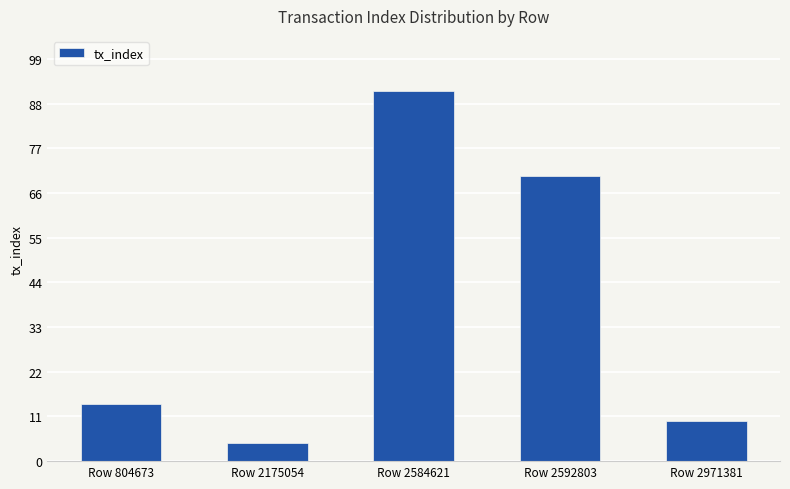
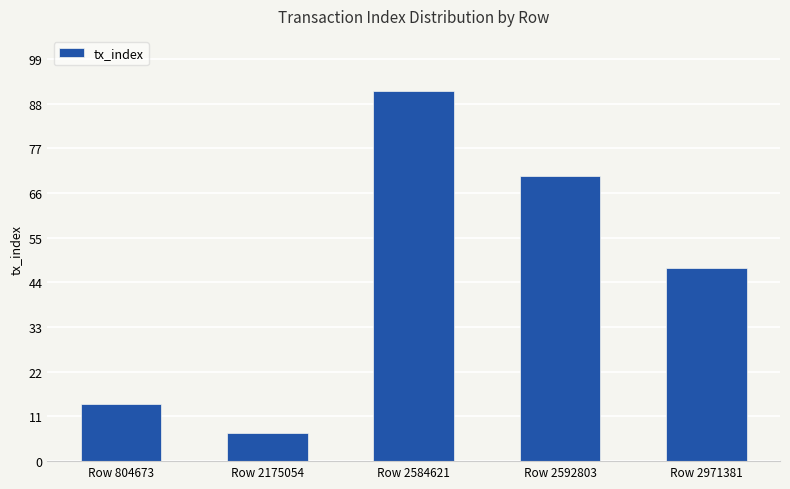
Row 2175054: 5 -> 7
Row 2971381: 10 -> 48
